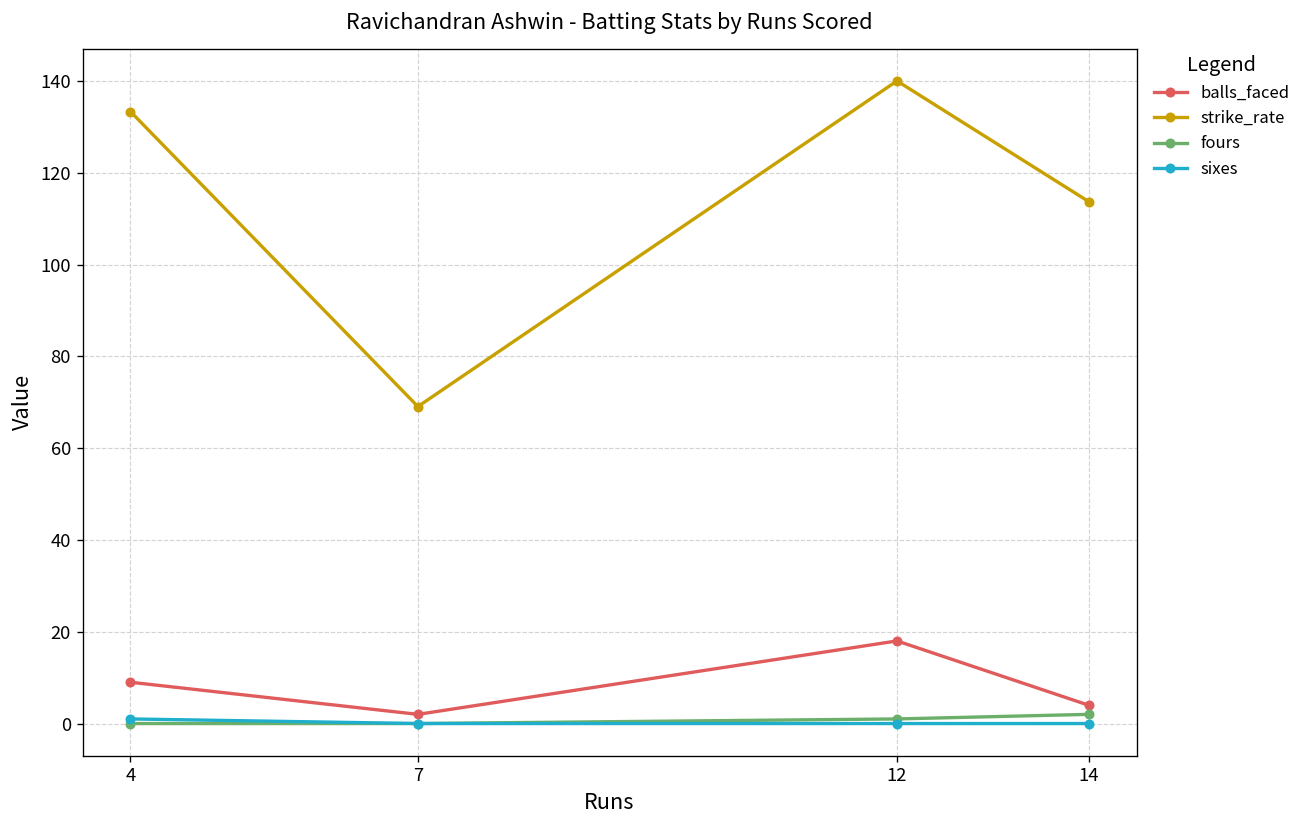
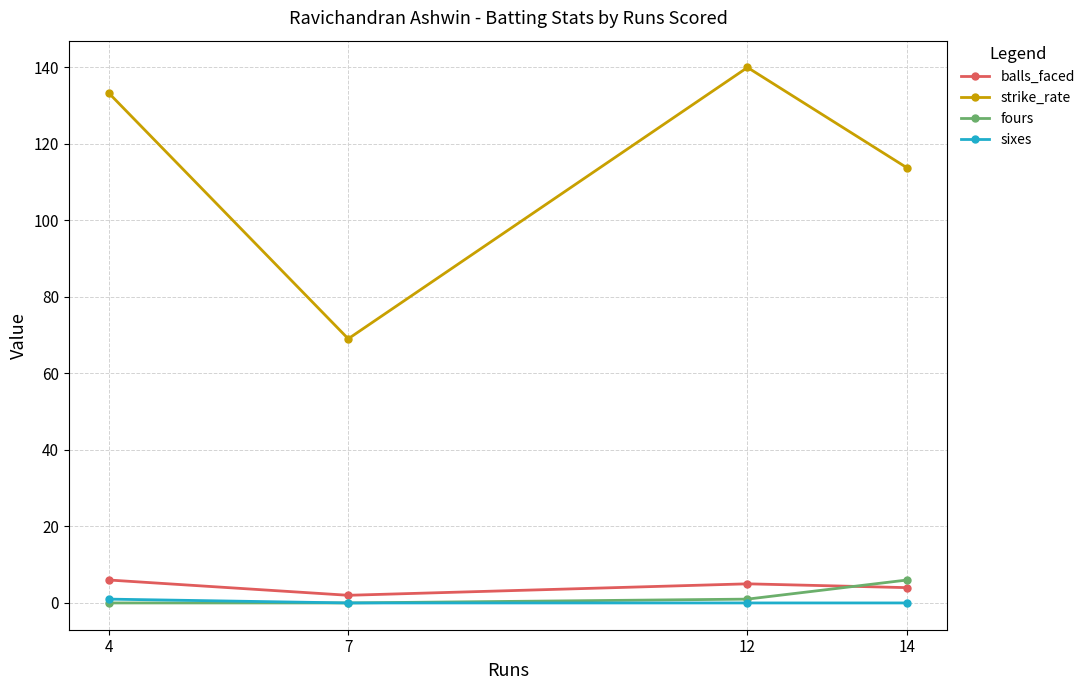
balls_faced, 4: 9 -> 6
balls_faced, 12: 18 -> 5
fours, 14: 2 -> 6
